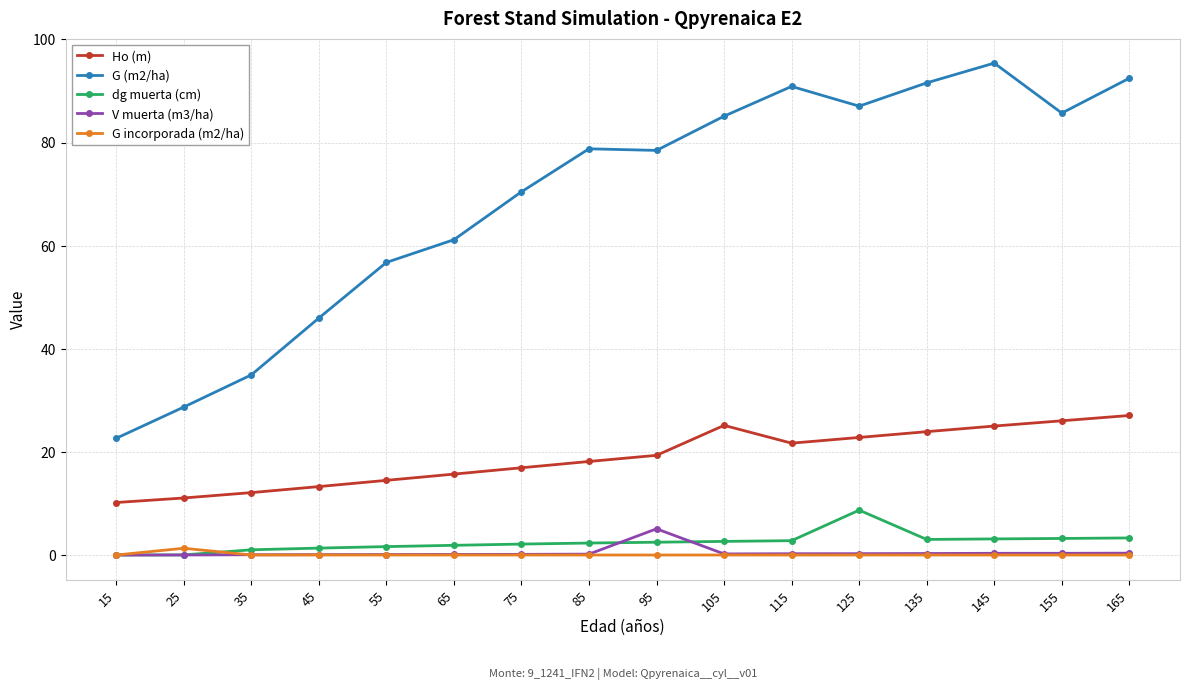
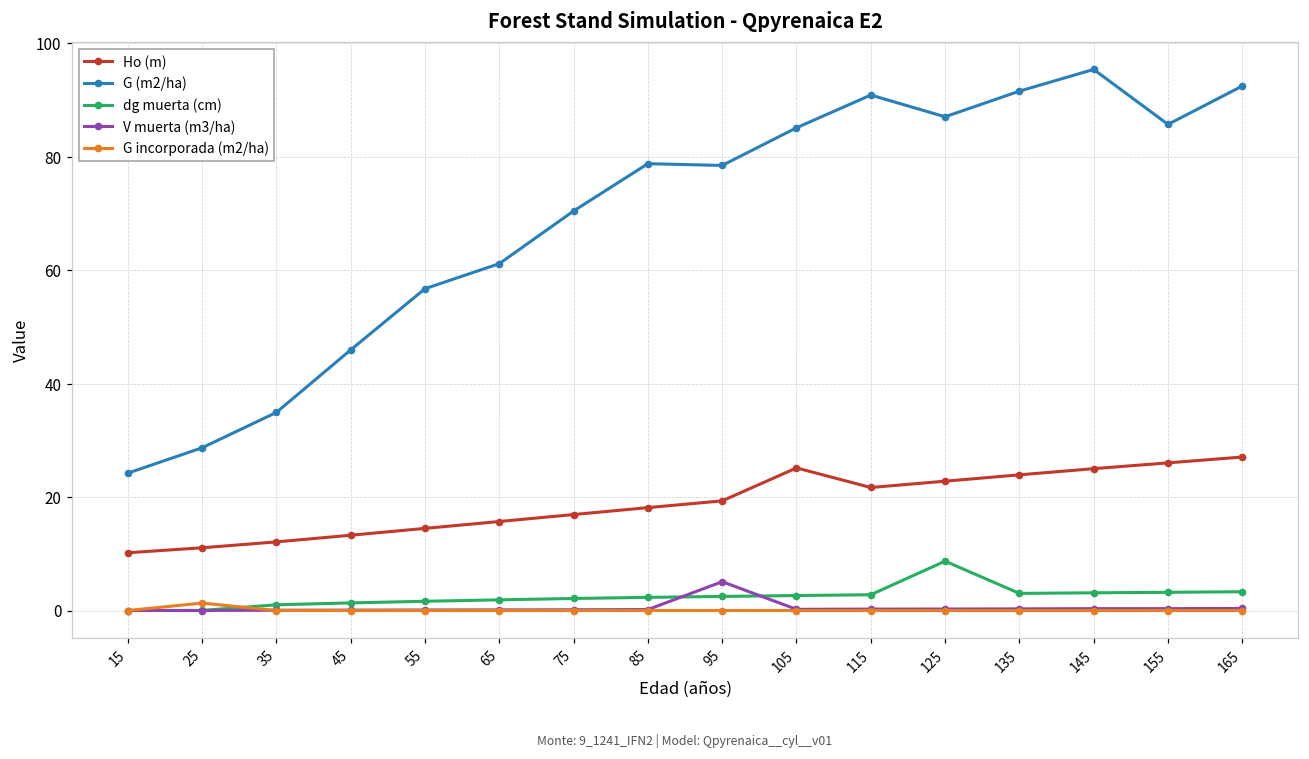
G (m2/ha), 15: 23 -> 24
